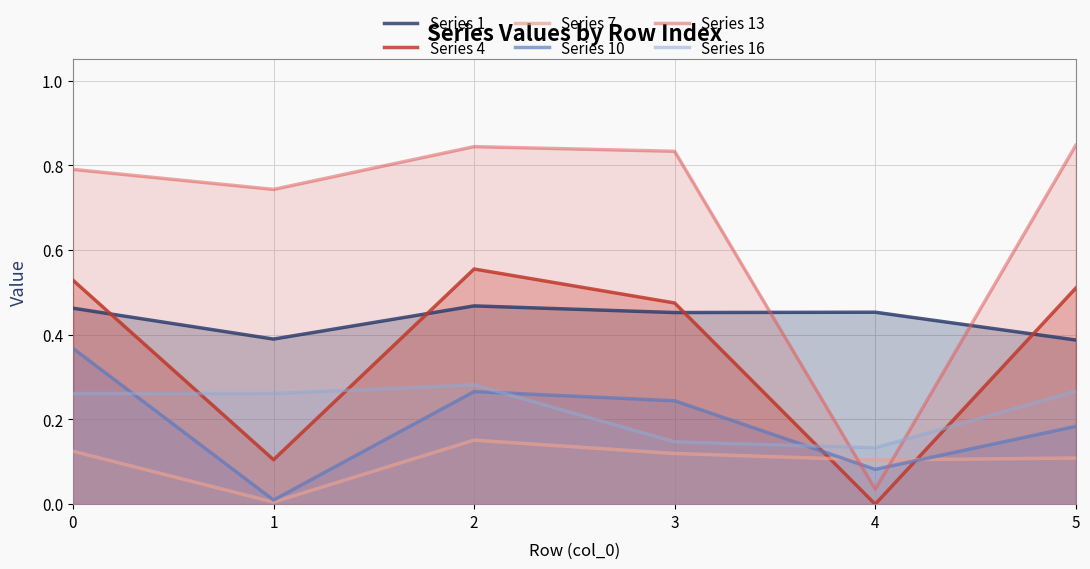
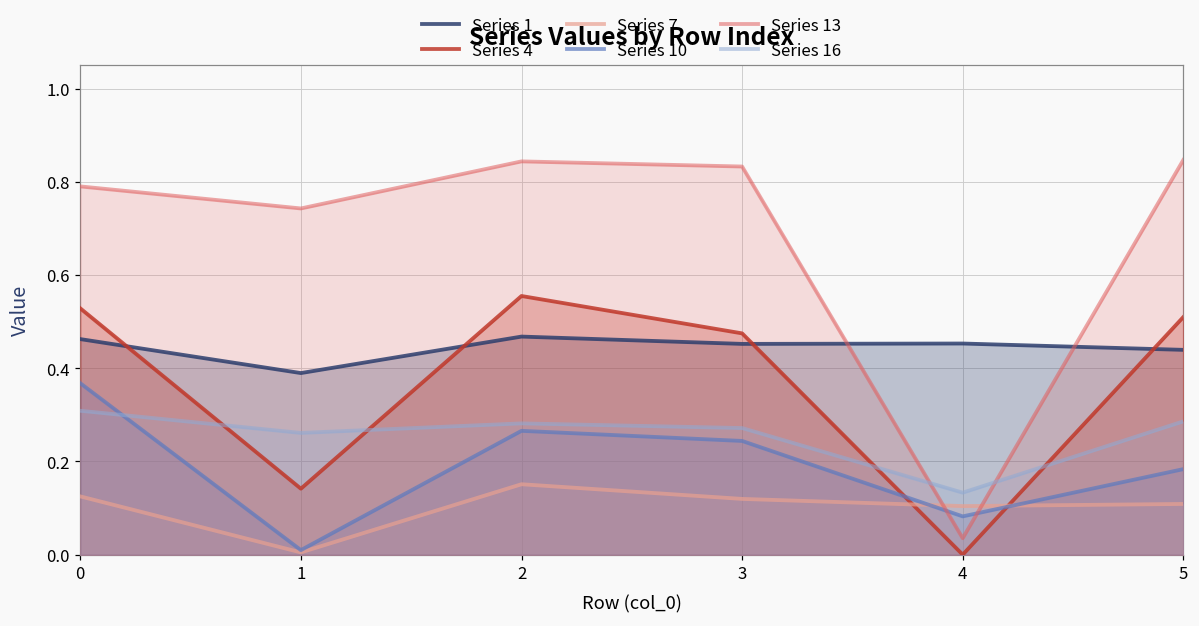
Series 16, 0: 0.26 -> 0.31
Series 4, 1: 0.10 -> 0.14
Series 16, 3: 0.15 -> 0.27
Series 1, 5: 0.39 -> 0.44
Series 16, 5: 0.27 -> 0.29
